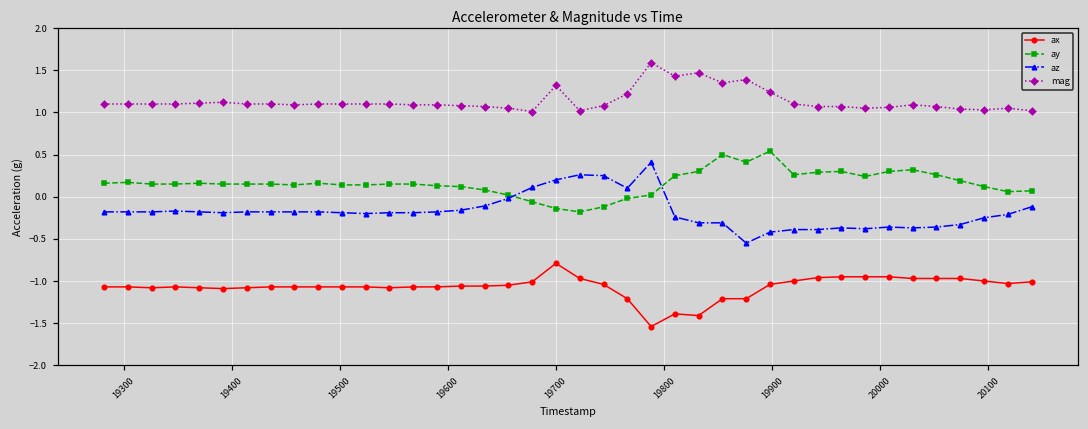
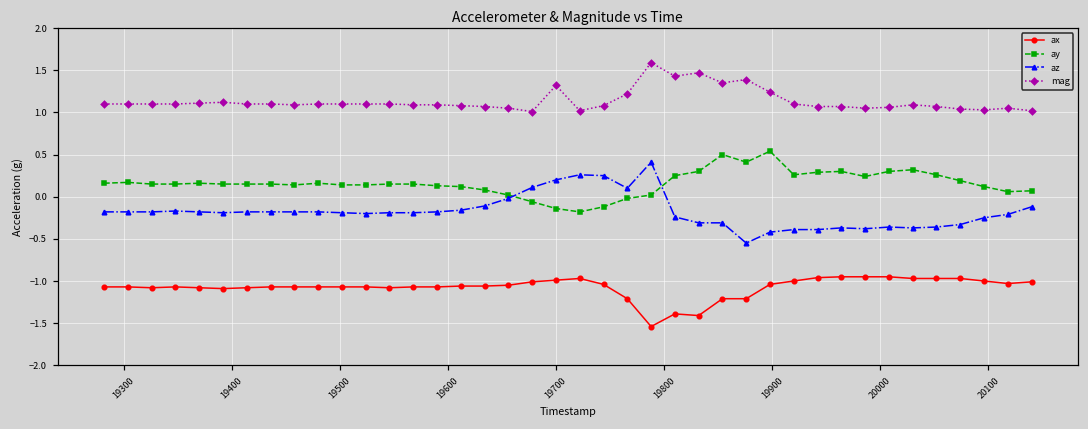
ax, 19700: -0.8 -> -1.0
